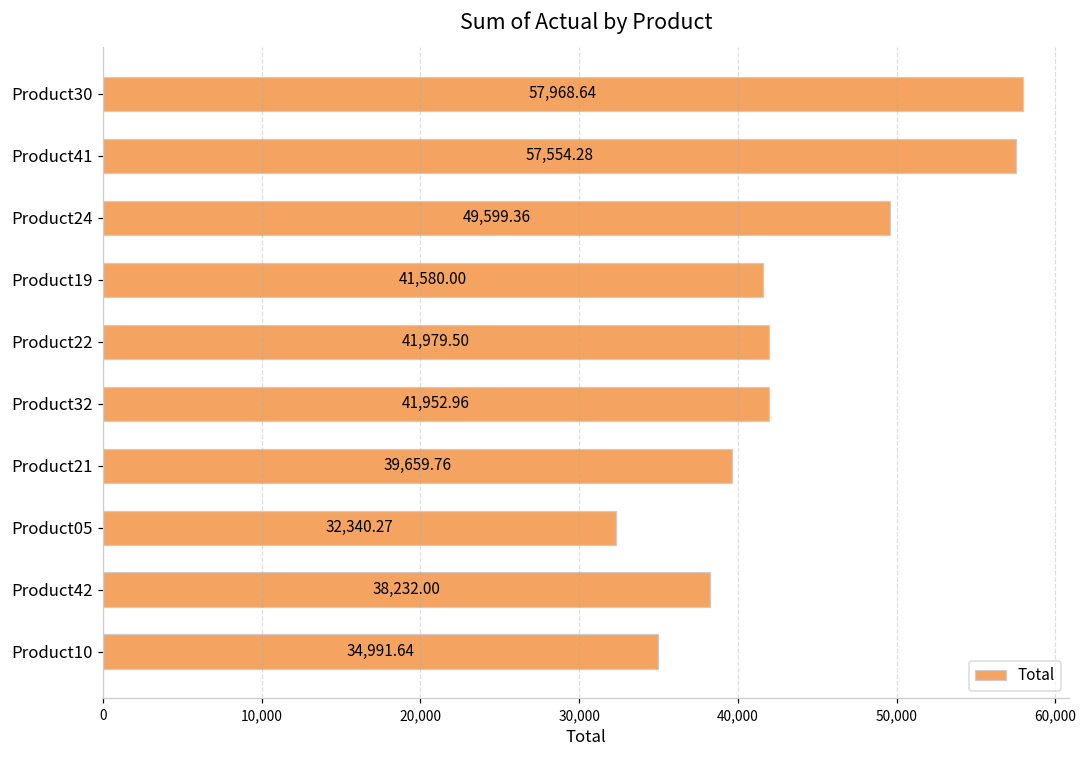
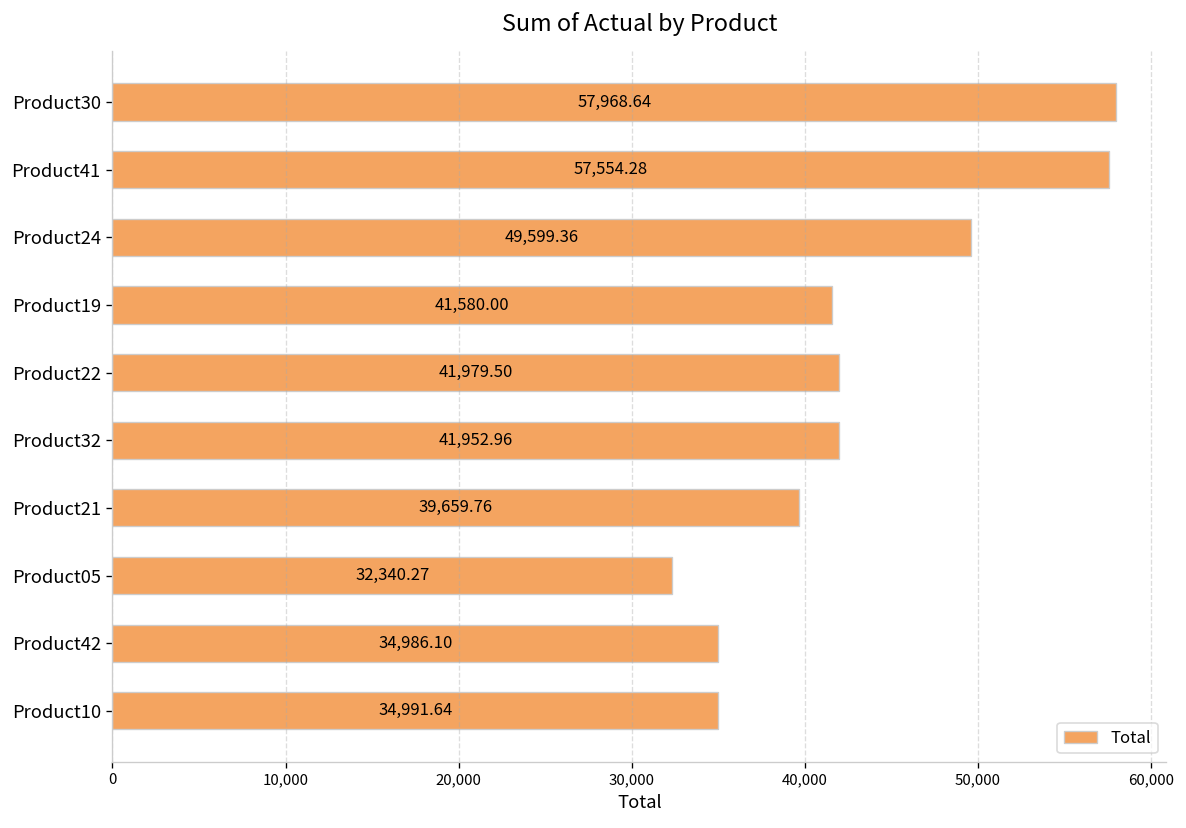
Product42: 38,232.00 -> 34,986.10
